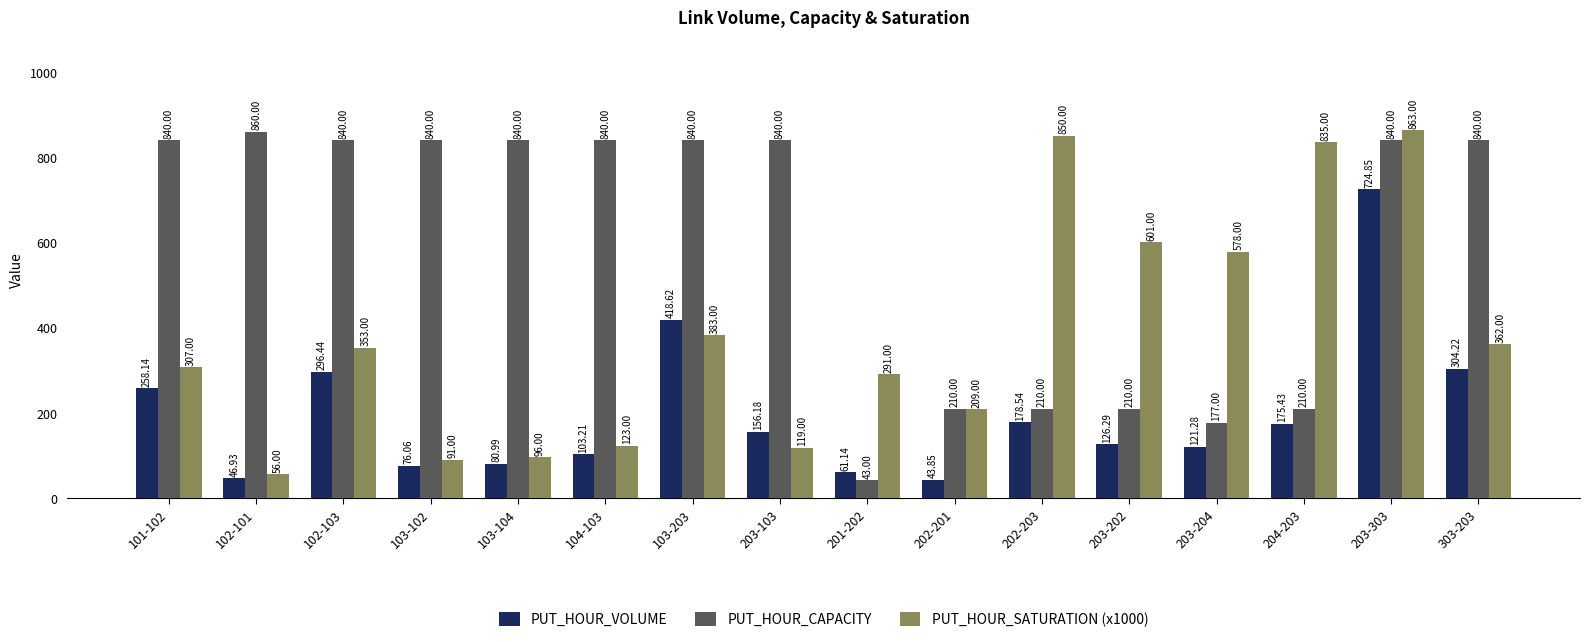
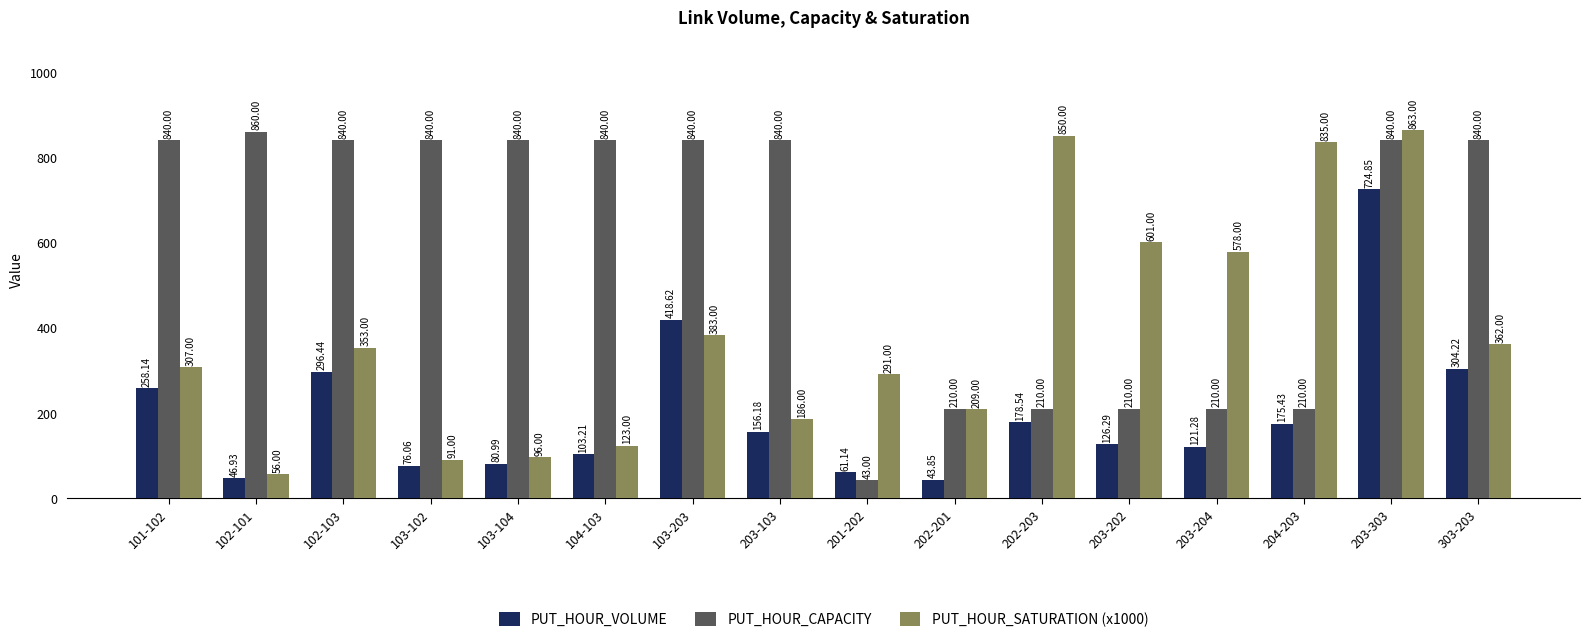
PUT_HOUR_SATURATION (x1000), 203-103: 119.00 -> 186.00
PUT_HOUR_CAPACITY, 203-204: 177.00 -> 210.00
